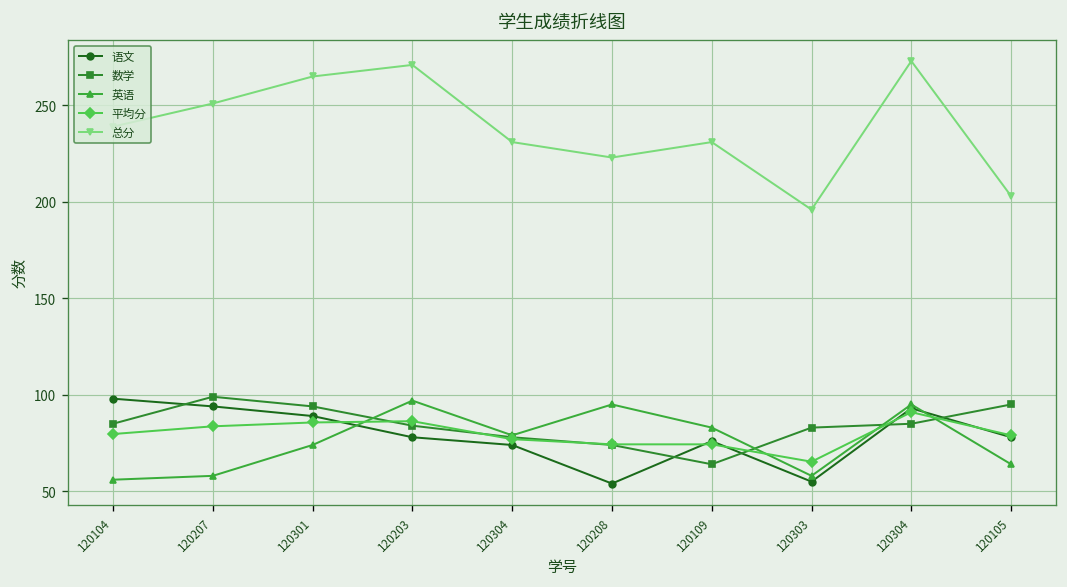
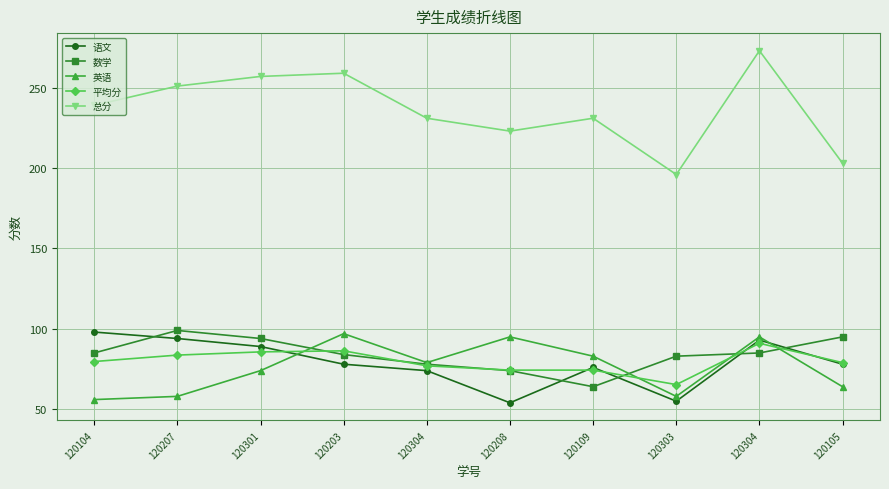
总分, 120301: 265 -> 257
总分, 120203: 271 -> 259
